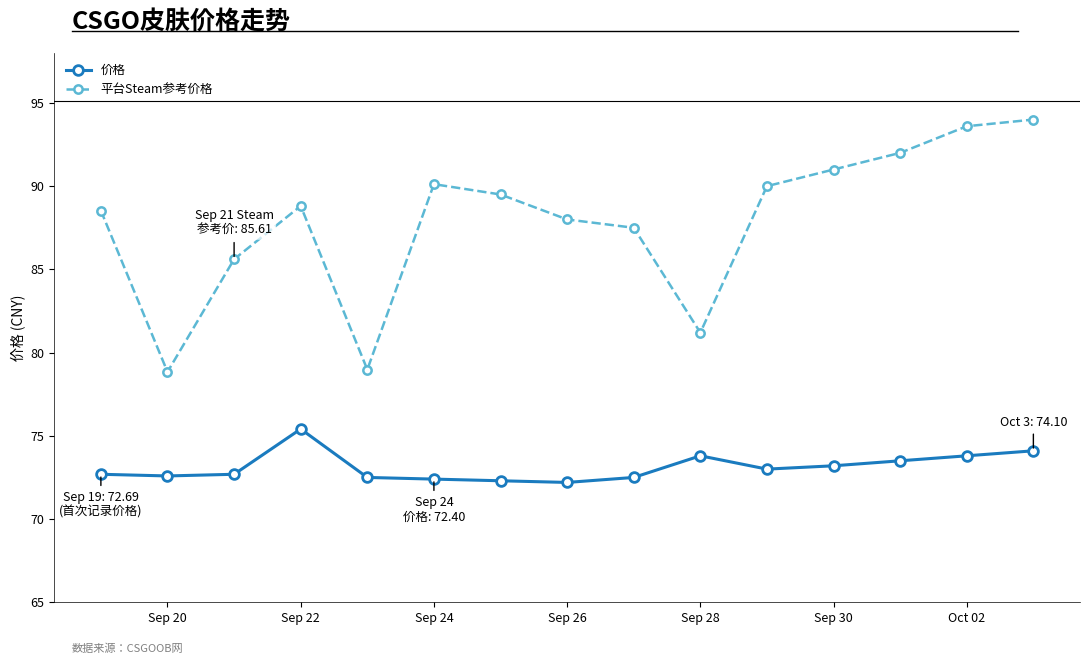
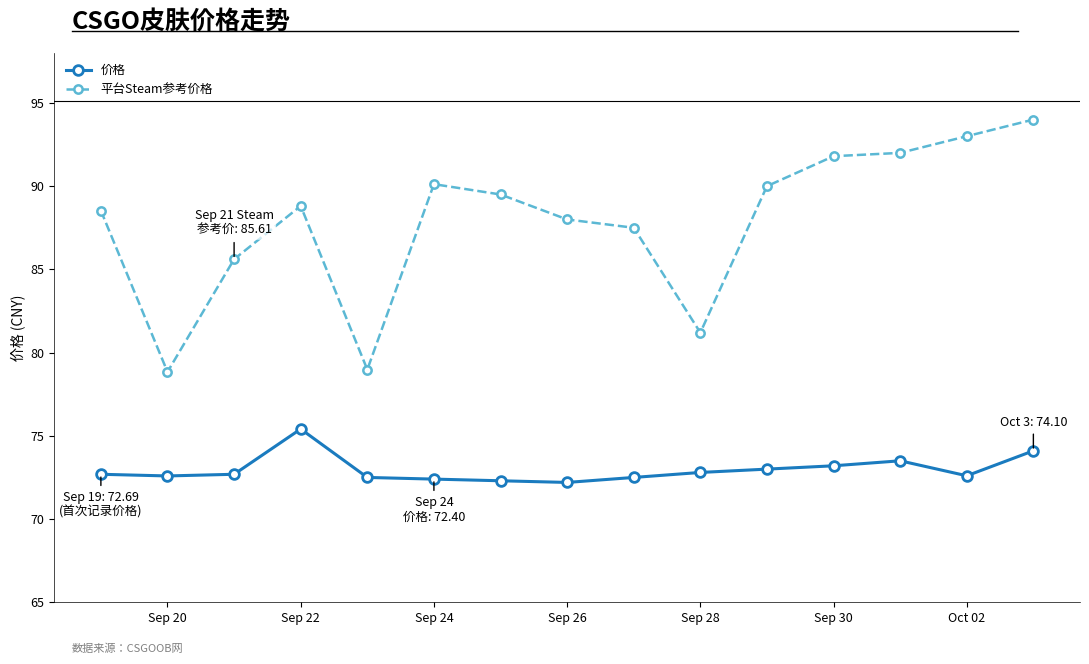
价格, Sep 28: 73.8 -> 72.8
平台Steam参考价格, Sep 30: 91.0 -> 91.8
价格, Oct 02: 73.8 -> 72.6
平台Steam参考价格, Oct 02: 93.6 -> 93.0
